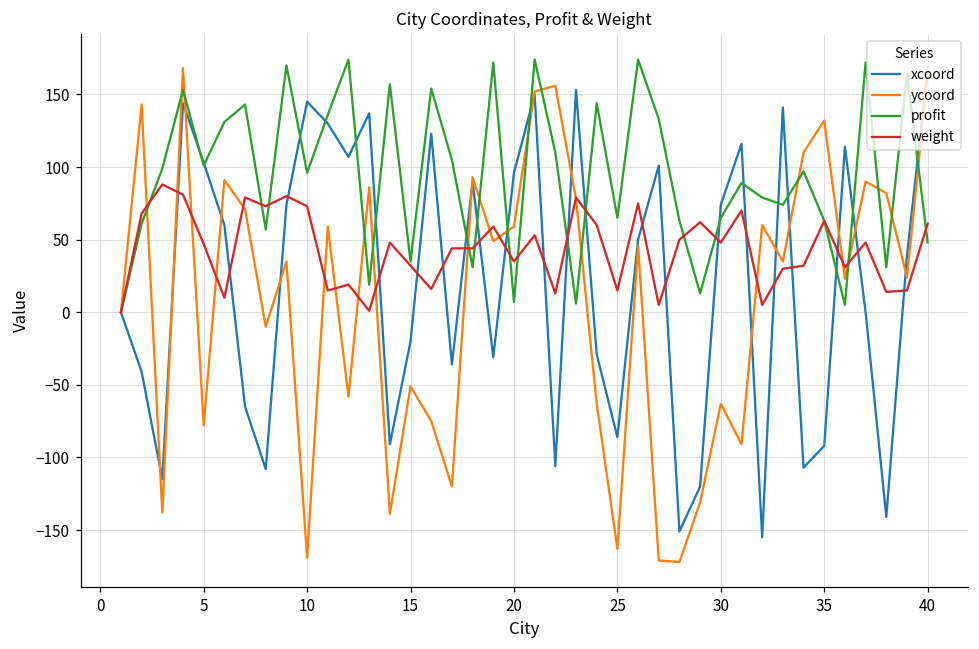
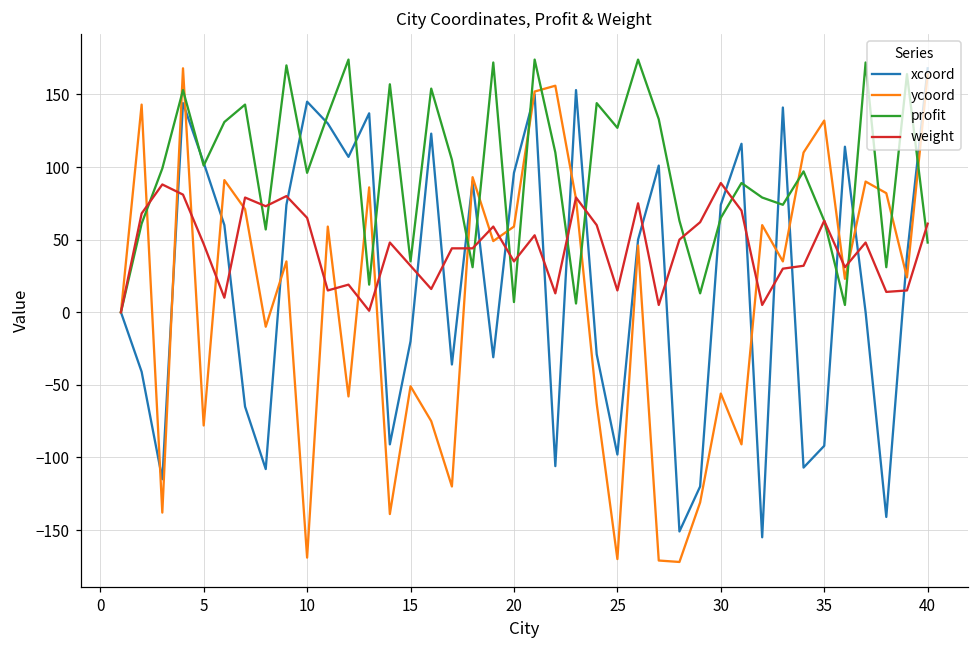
weight, 10: 73 -> 65
xcoord, 25: -86 -> -98
ycoord, 25: -163 -> -170
profit, 25: 65 -> 127
ycoord, 30: -63 -> -56
weight, 30: 48 -> 89
